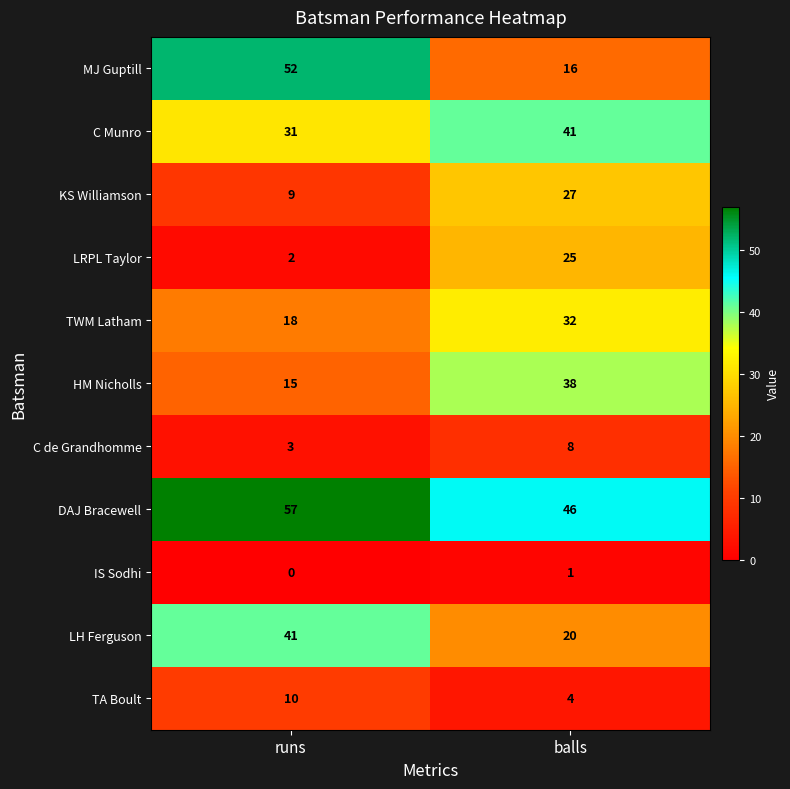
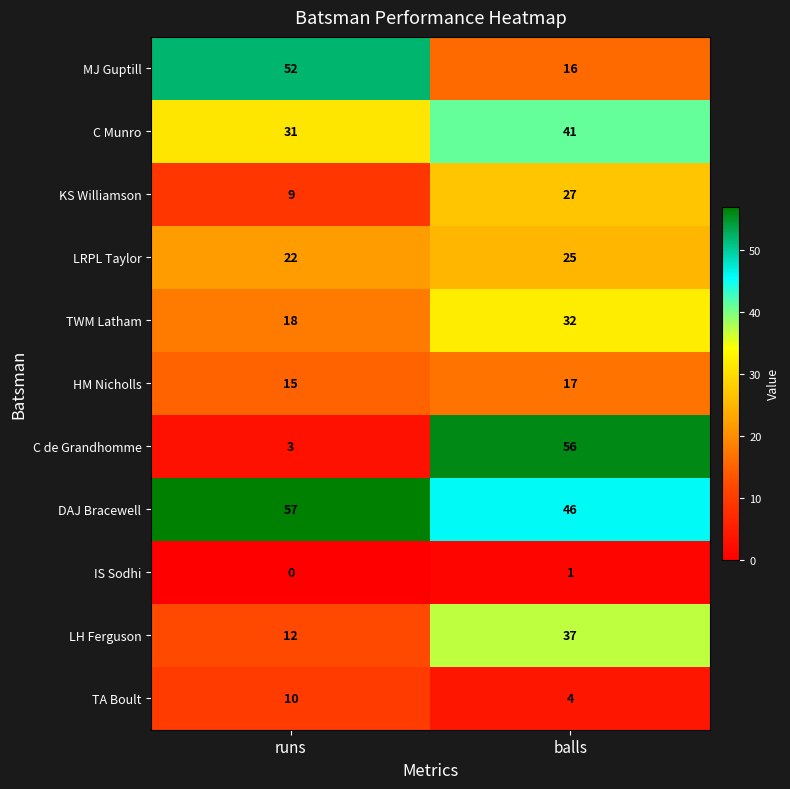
LRPL Taylor, runs: 2 -> 22
HM Nicholls, balls: 38 -> 17
C de Grandhomme, balls: 8 -> 56
LH Ferguson, runs: 41 -> 12
LH Ferguson, balls: 20 -> 37
